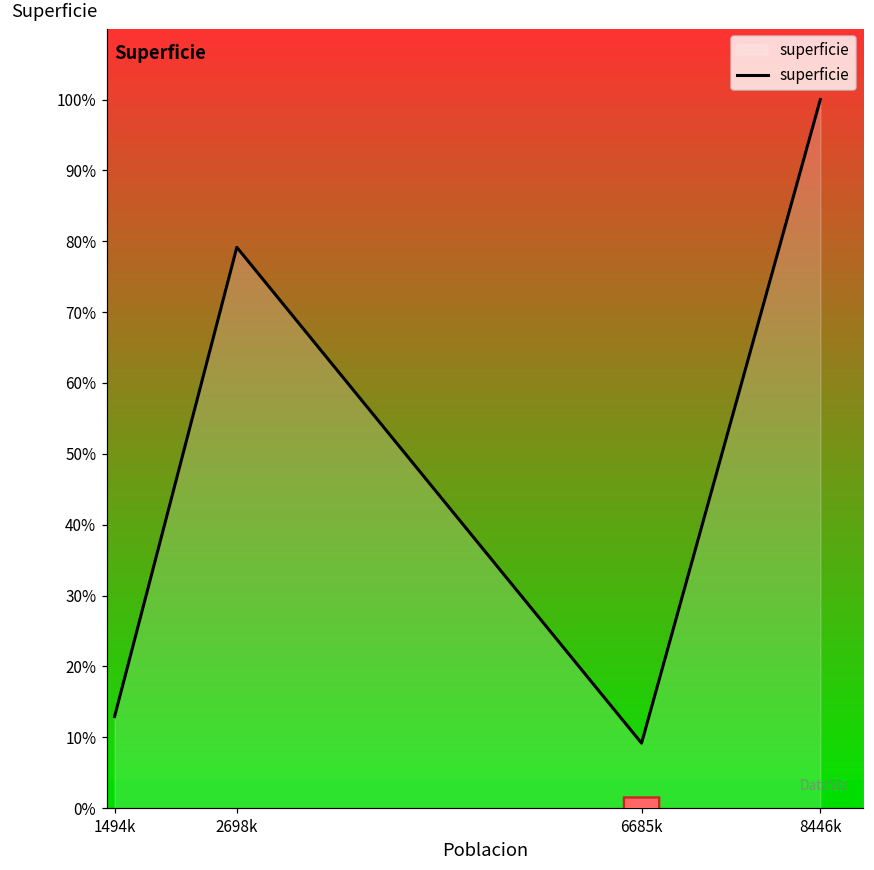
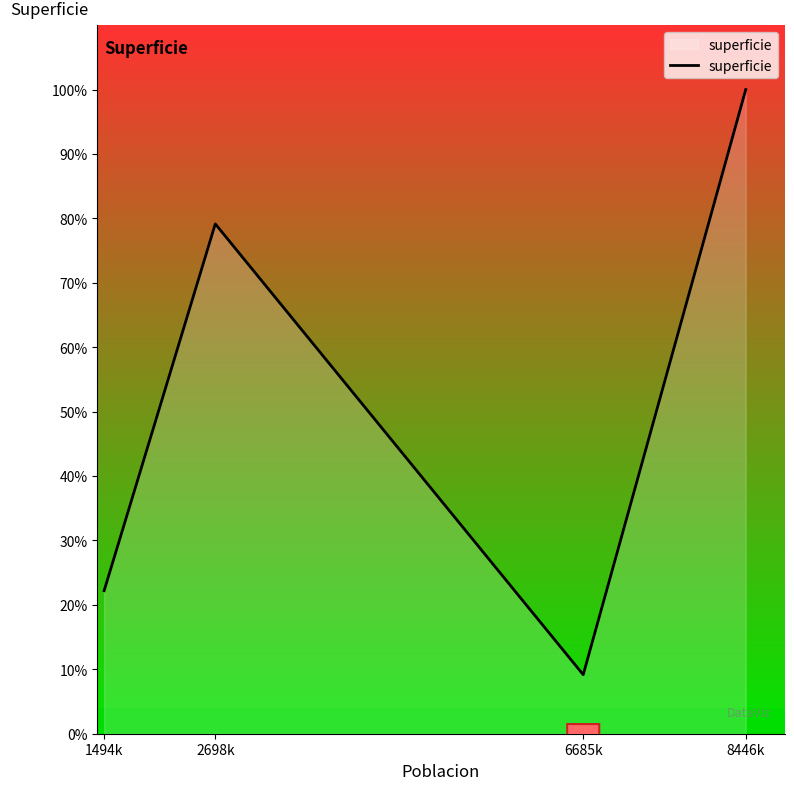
1494k: 13% -> 22%
